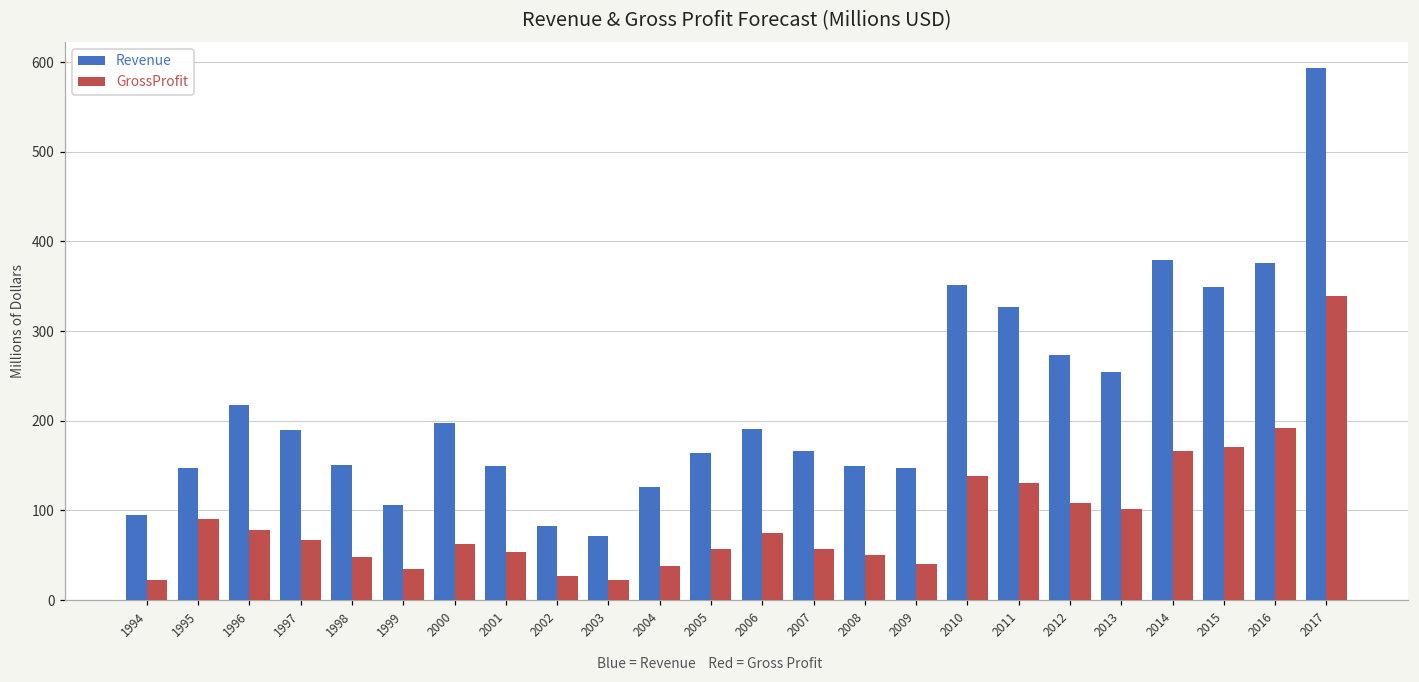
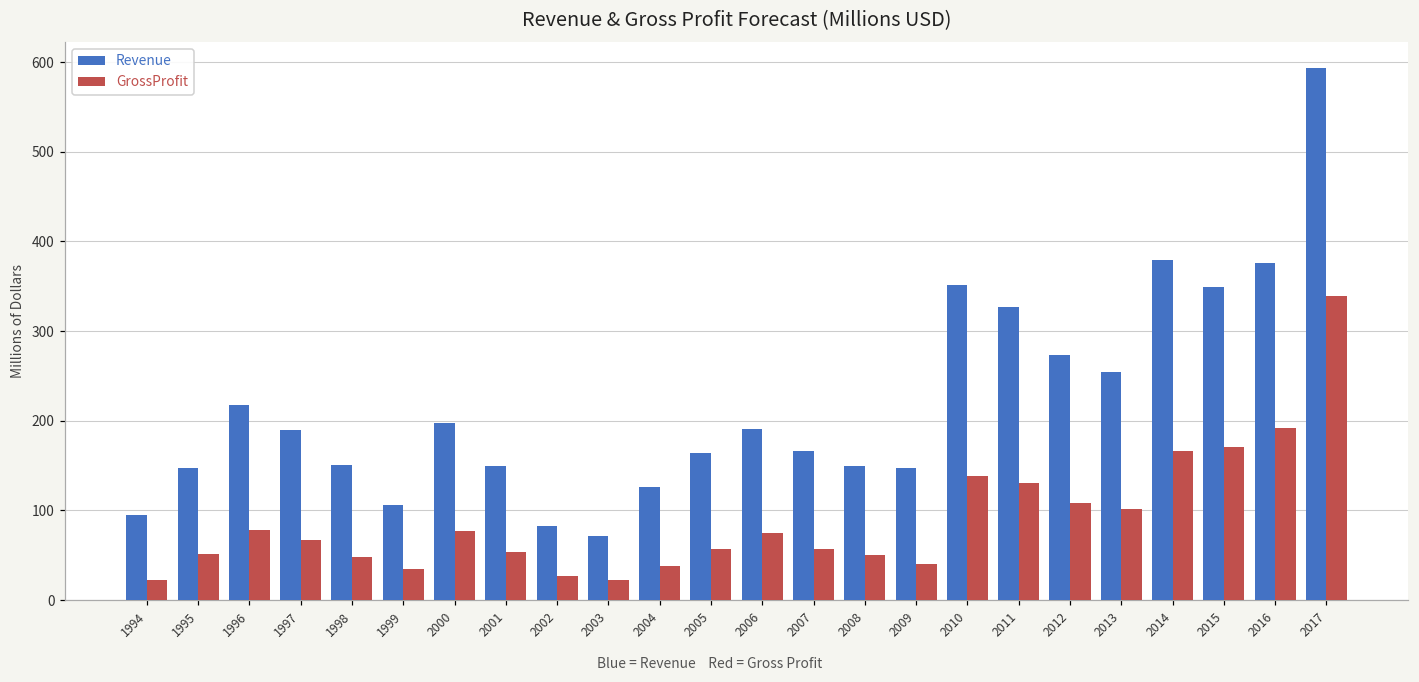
GrossProfit, 1995: 90 -> 50
GrossProfit, 2000: 60 -> 80
